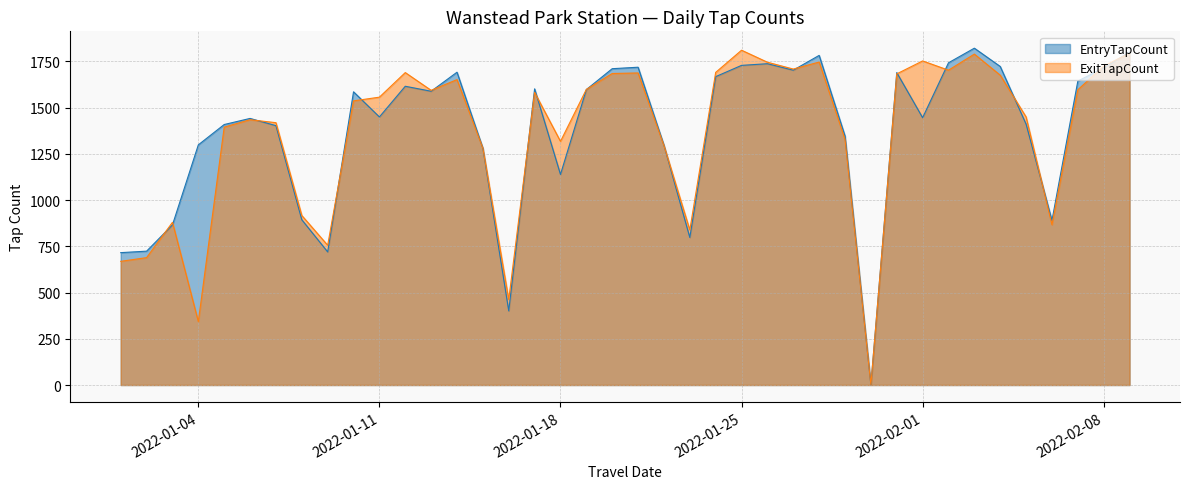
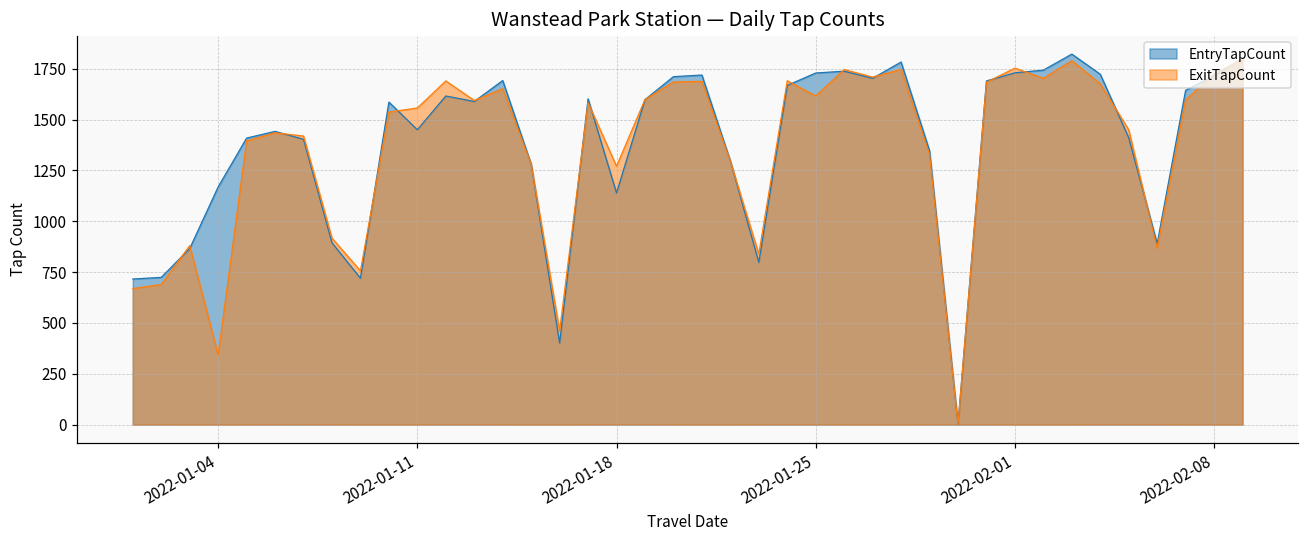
EntryTapCount, 2022-01-04: 1300 -> 1170
ExitTapCount, 2022-01-18: 1320 -> 1270
ExitTapCount, 2022-01-25: 1810 -> 1620
EntryTapCount, 2022-02-01: 1450 -> 1730
